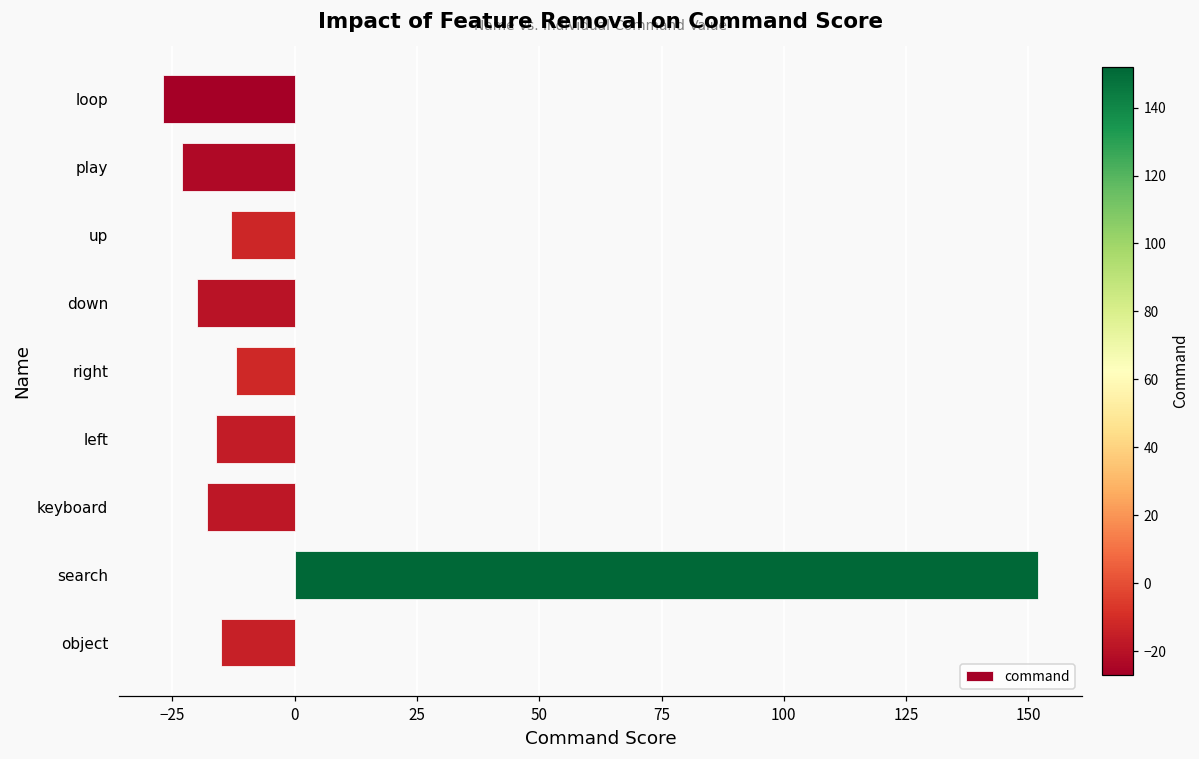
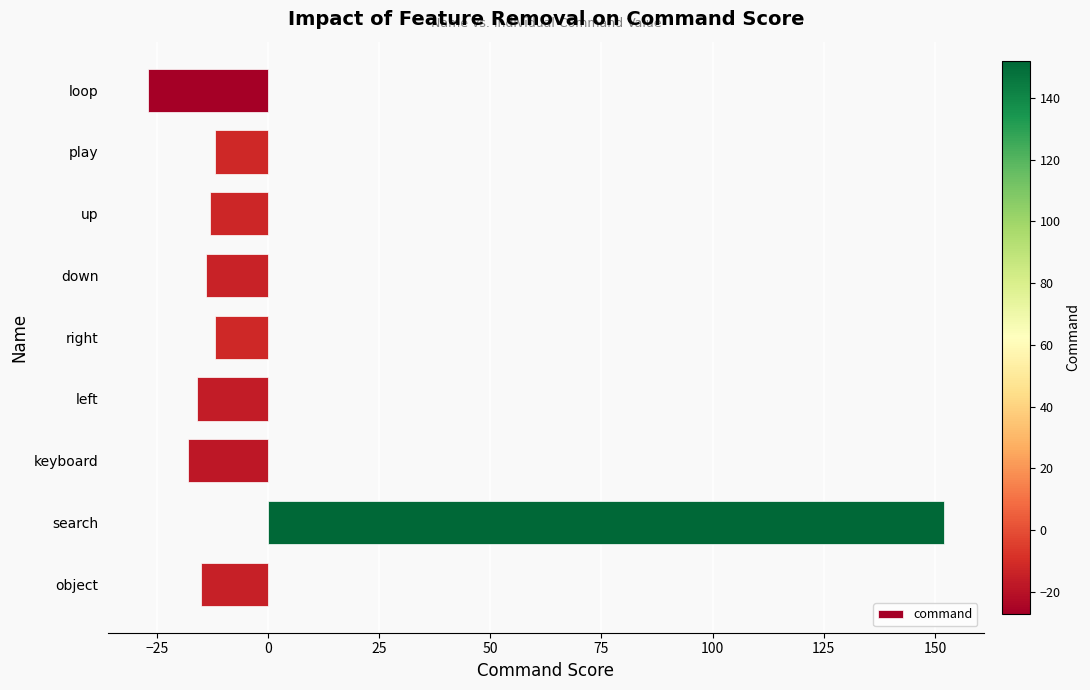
play: -23 -> -12
down: -20 -> -14
